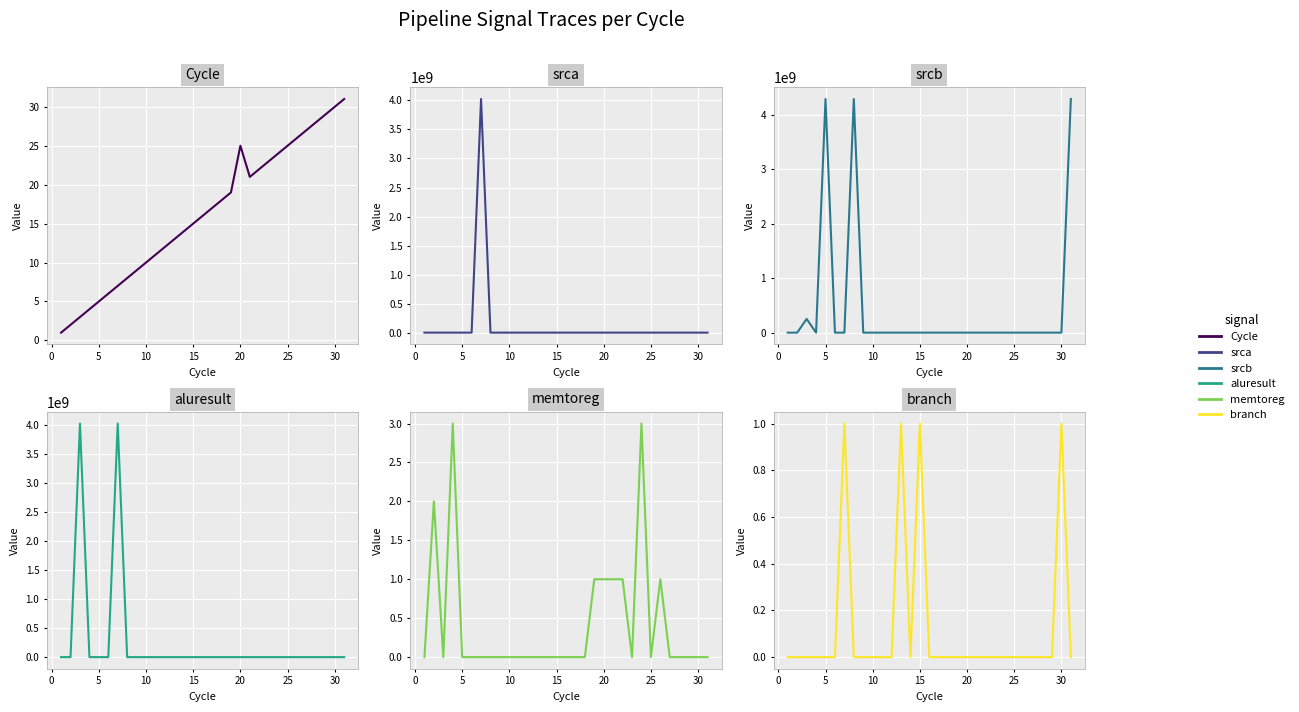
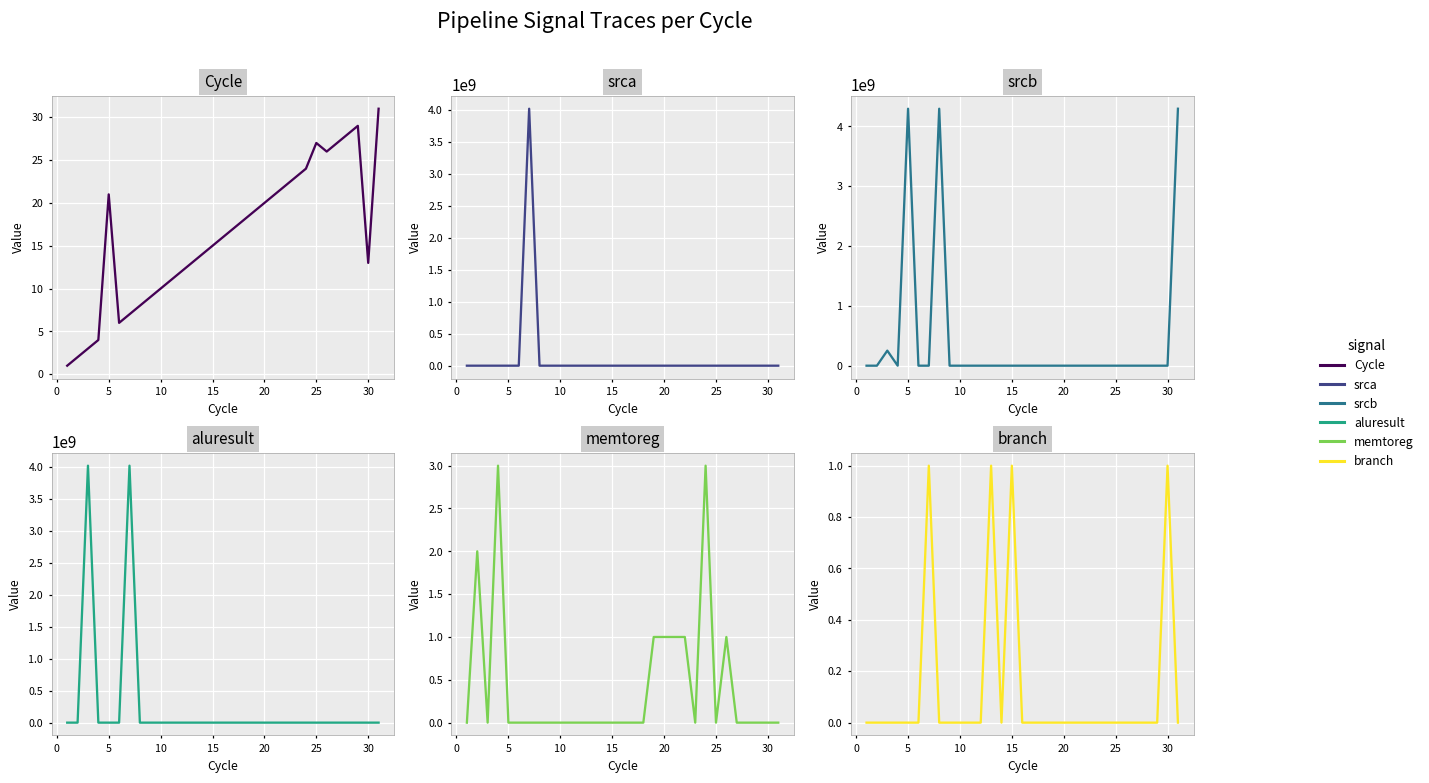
Cycle, 5: 5 -> 21
Cycle, 20: 25 -> 20
Cycle, 25: 25 -> 27
Cycle, 30: 30 -> 13
